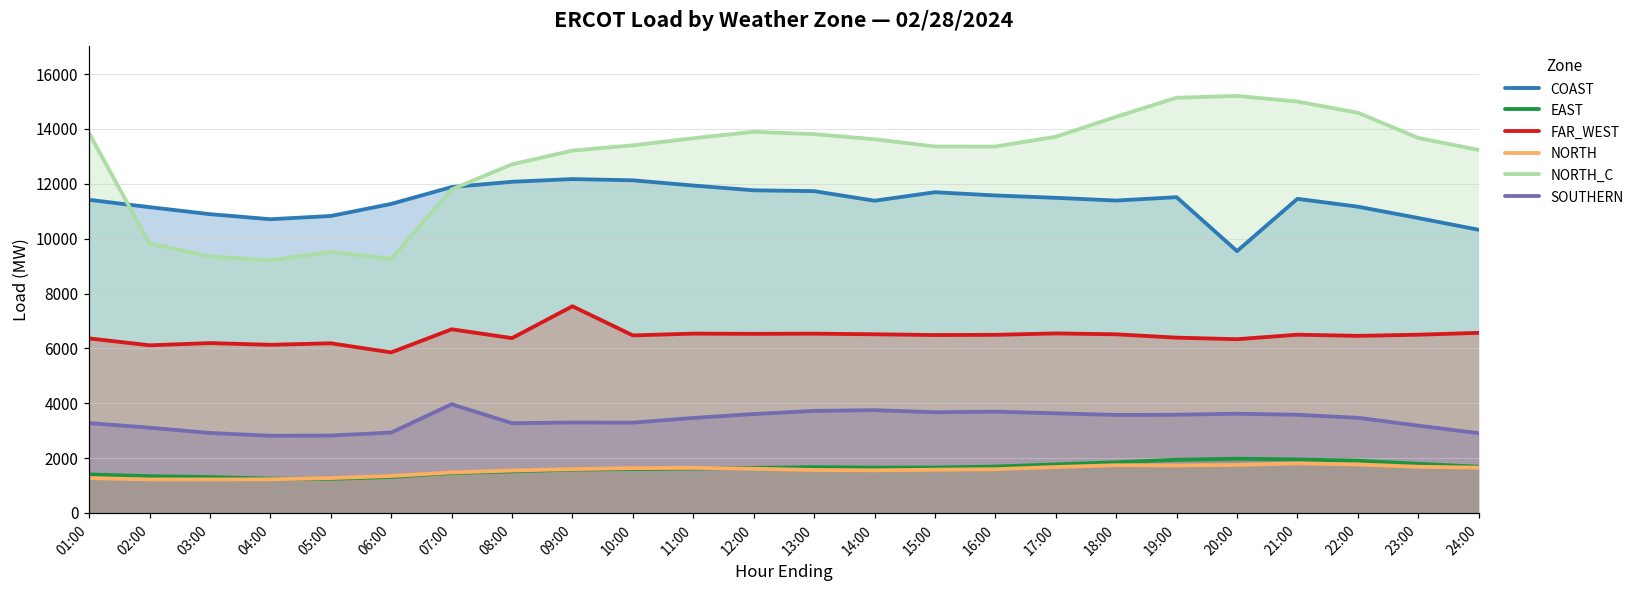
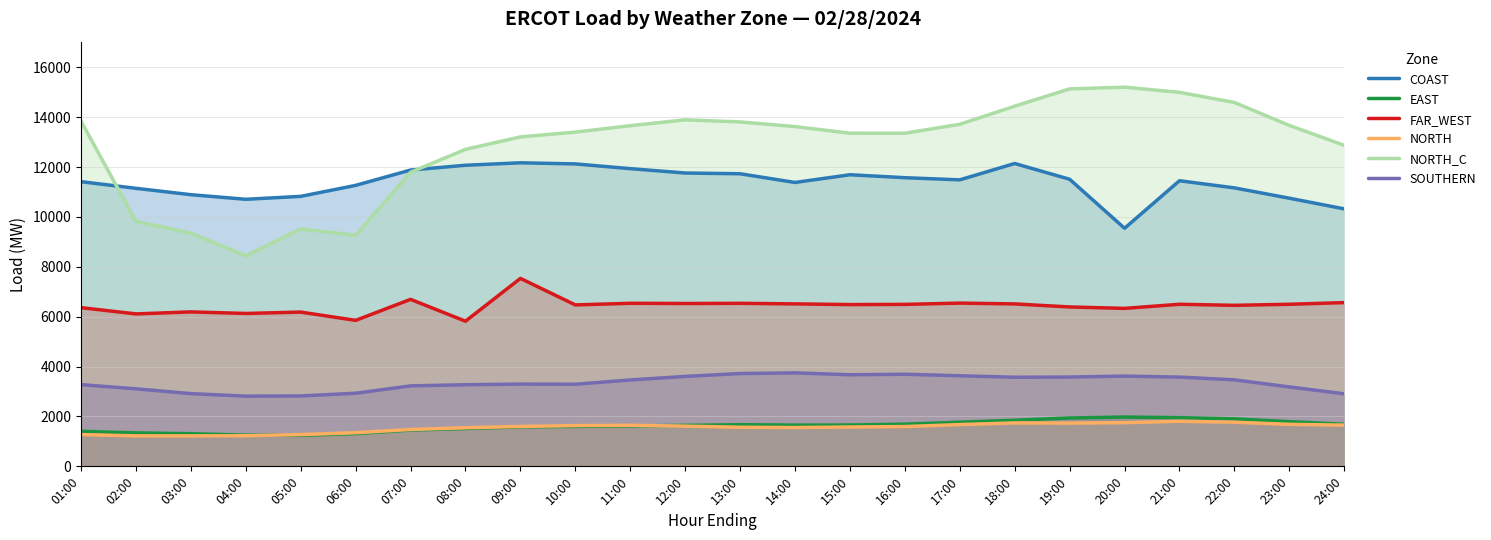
NORTH_C, 04:00: 9200 -> 8400
SOUTHERN, 07:00: 4000 -> 3200
FAR_WEST, 08:00: 6400 -> 5800
COAST, 18:00: 11400 -> 12100
NORTH_C, 24:00: 13200 -> 12900
